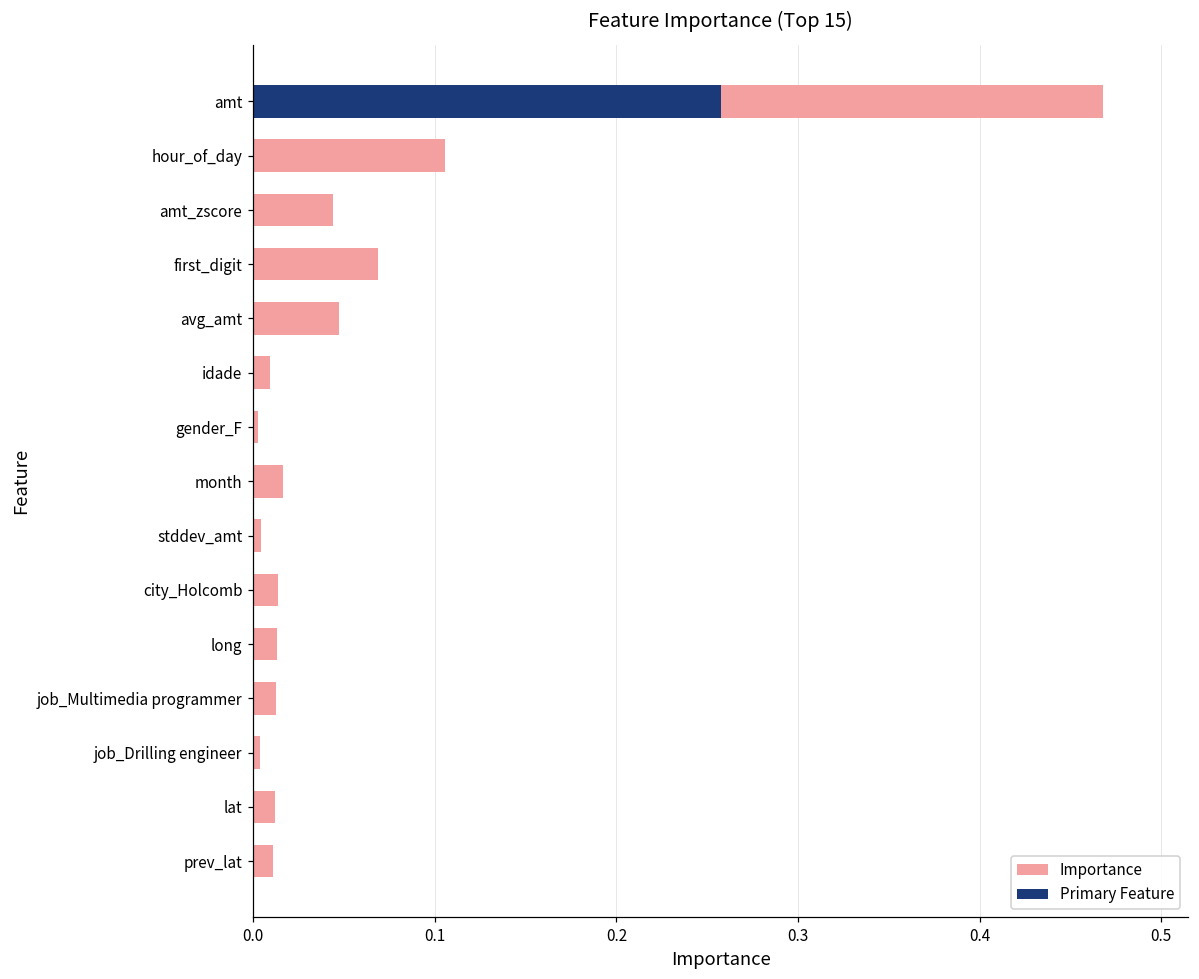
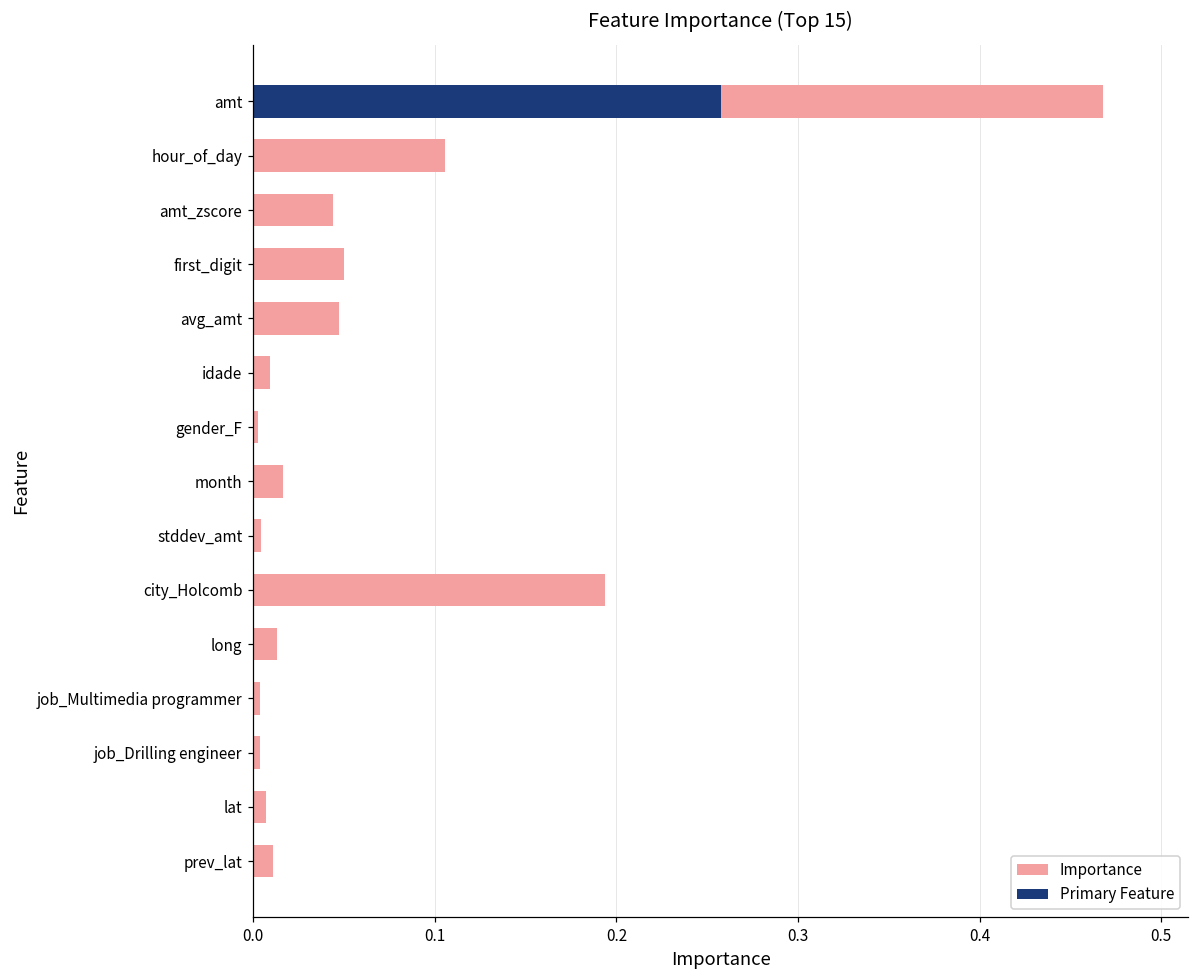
Importance, first_digit: 0.069 -> 0.050
Importance, city_Holcomb: 0.013 -> 0.194
Importance, job_Multimedia programmer: 0.013 -> 0.004
Importance, lat: 0.012 -> 0.007
